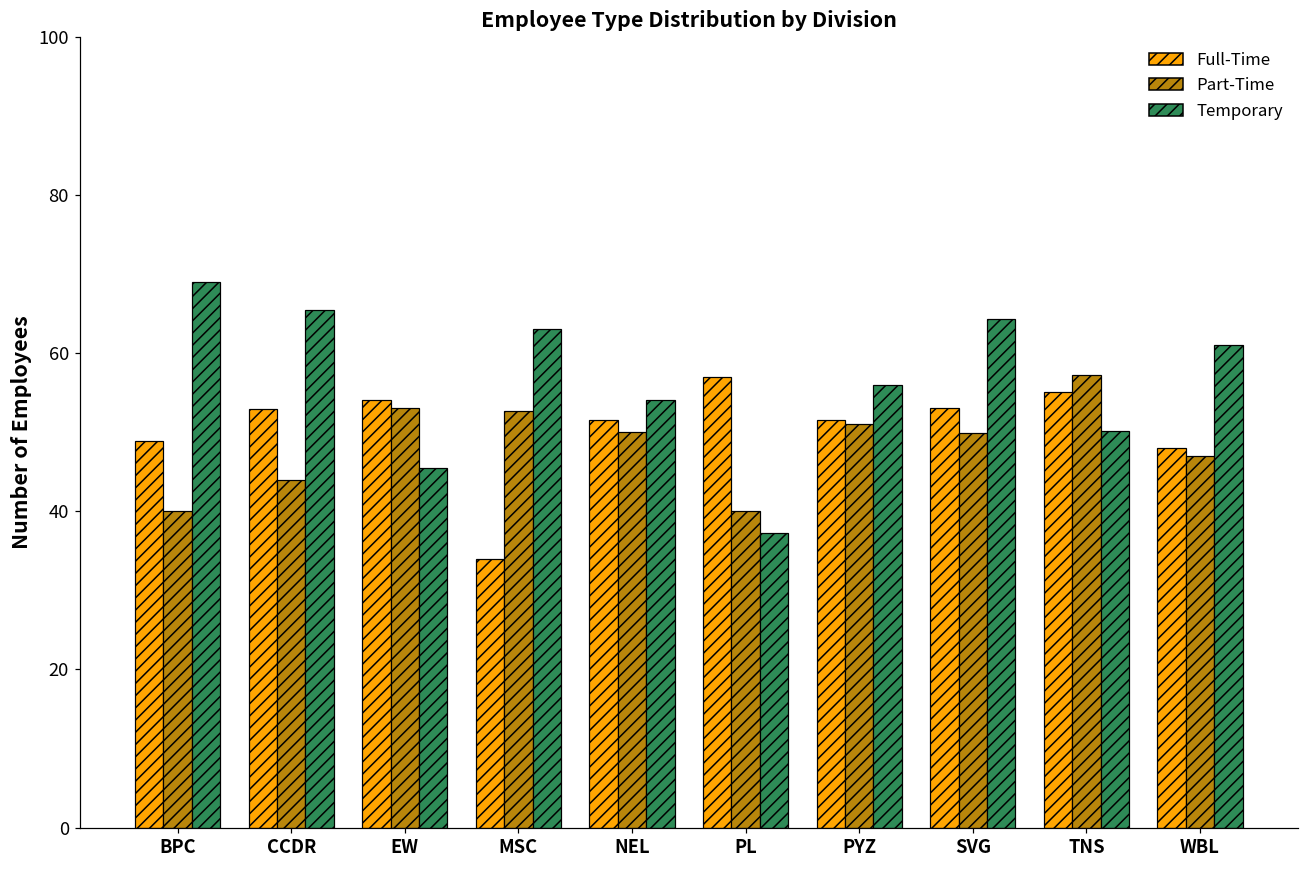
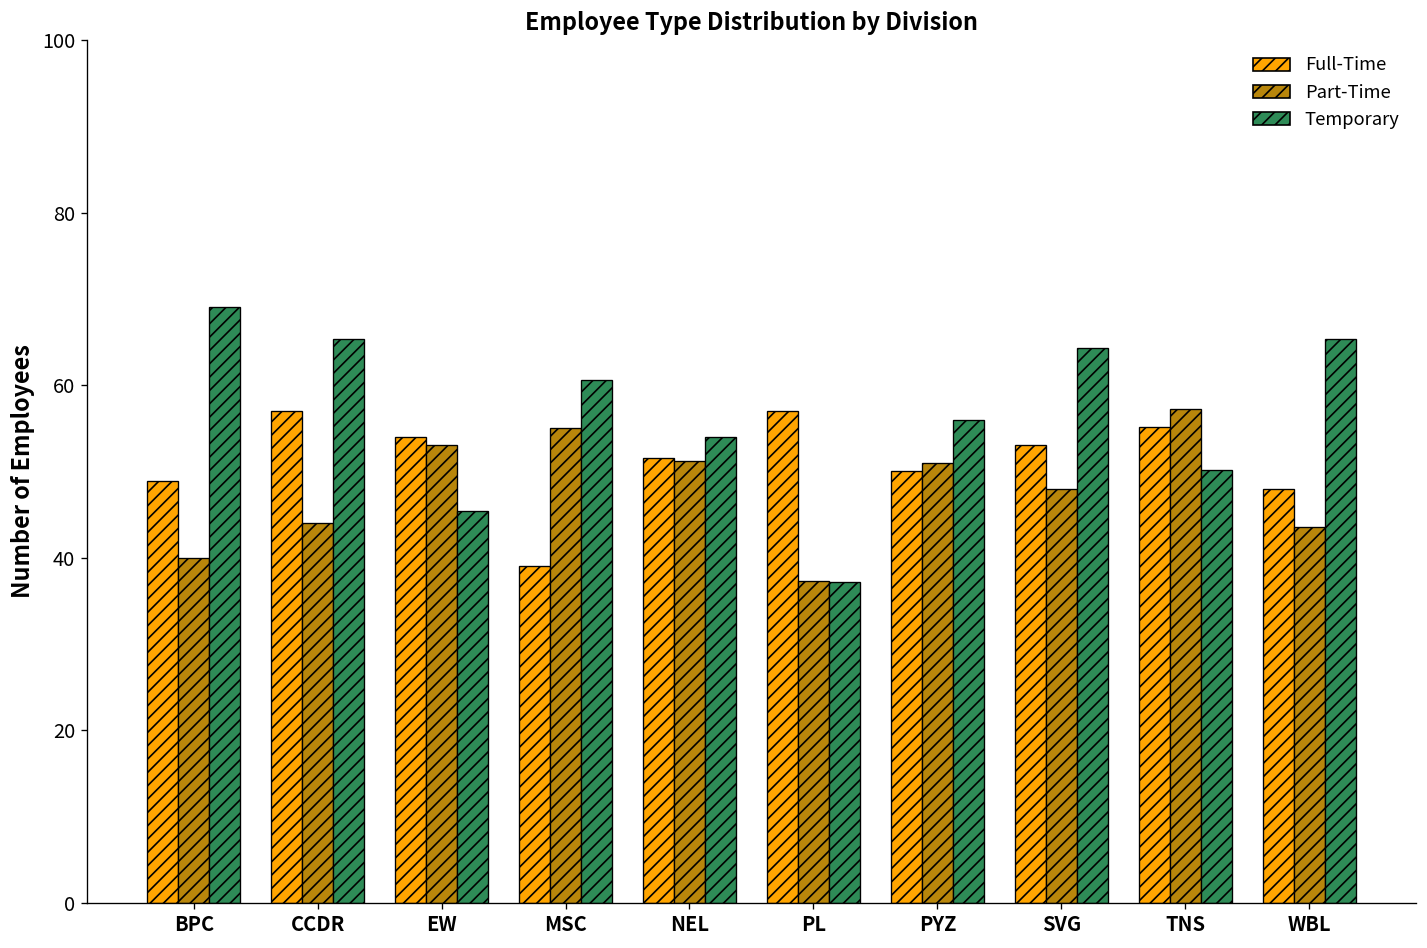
Full-Time, CCDR: 53 -> 57
Full-Time, MSC: 34 -> 39
Part-Time, MSC: 53 -> 55
Temporary, MSC: 63 -> 61
Part-Time, NEL: 50 -> 51
Part-Time, PL: 40 -> 37
Full-Time, PYZ: 52 -> 50
Part-Time, SVG: 50 -> 48
Part-Time, WBL: 47 -> 44
Temporary, WBL: 61 -> 65
